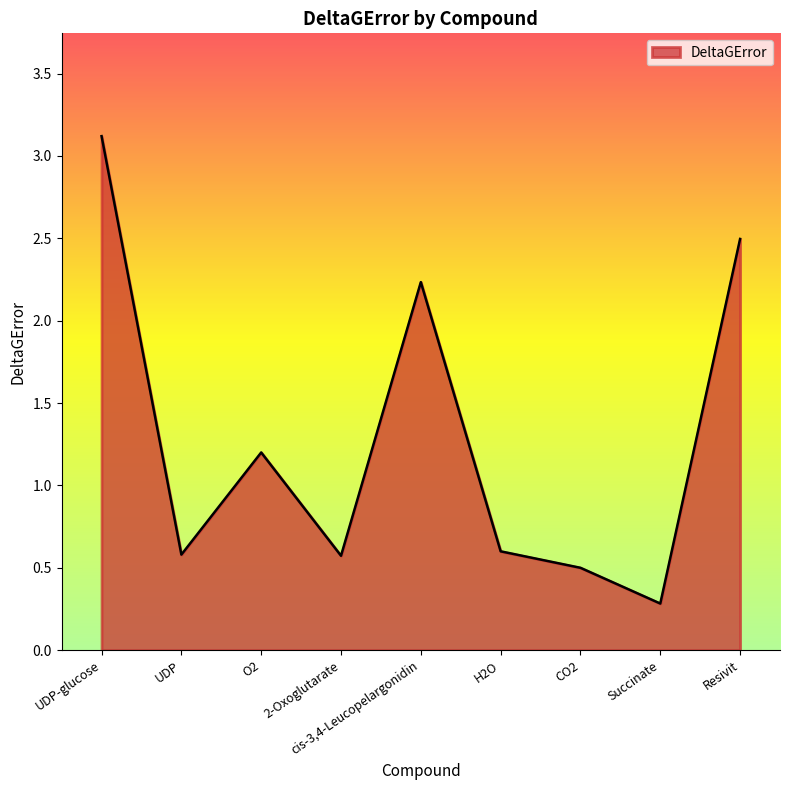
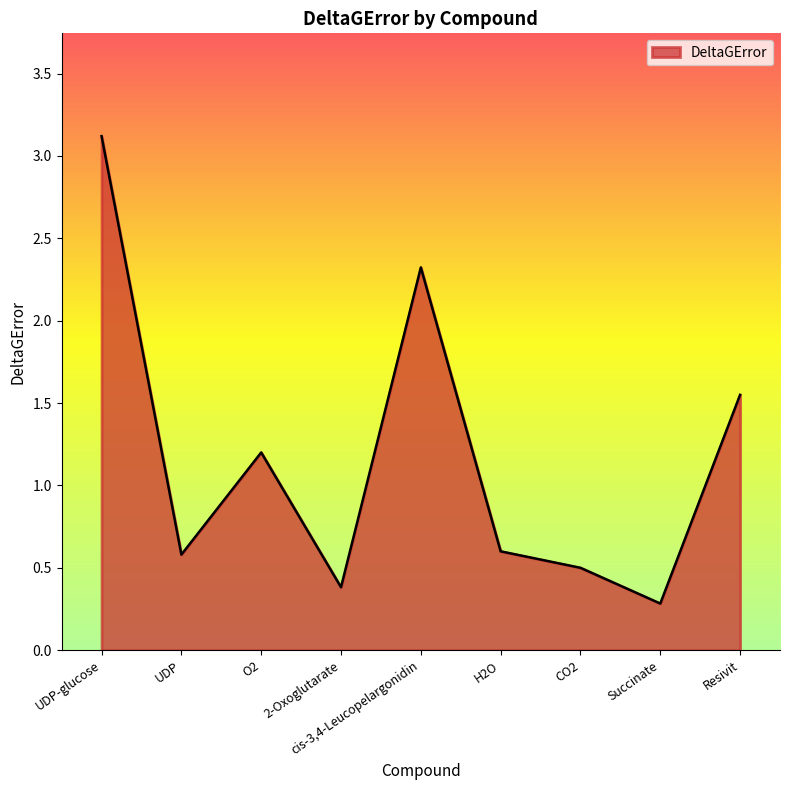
2-Oxoglutarate: 0.57 -> 0.38
cis-3,4-Leucopelargonidin: 2.23 -> 2.32
Resivit: 2.50 -> 1.55
